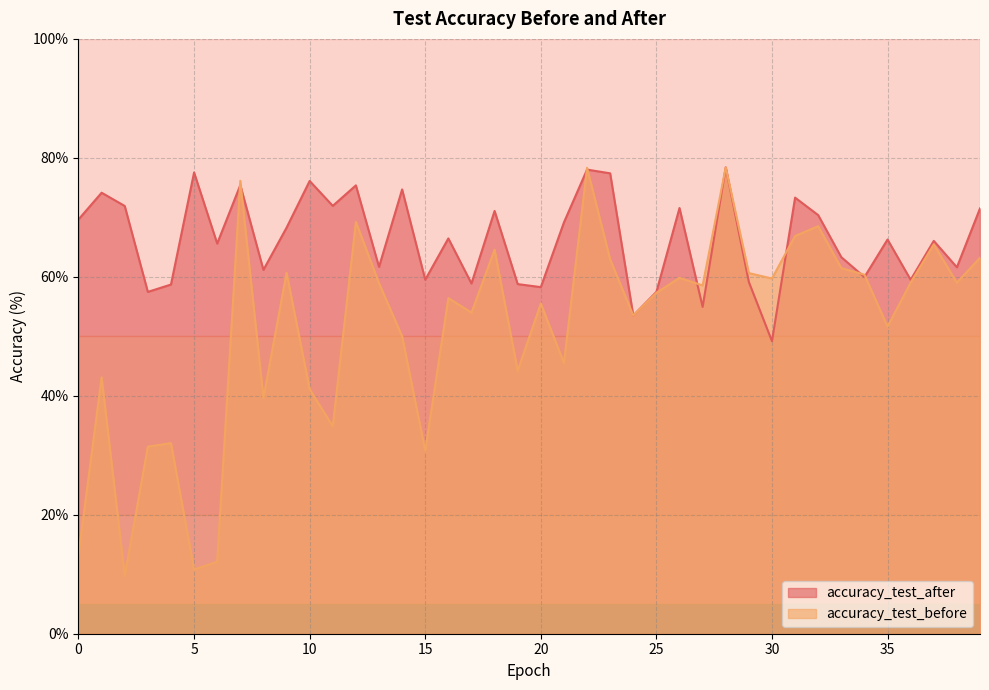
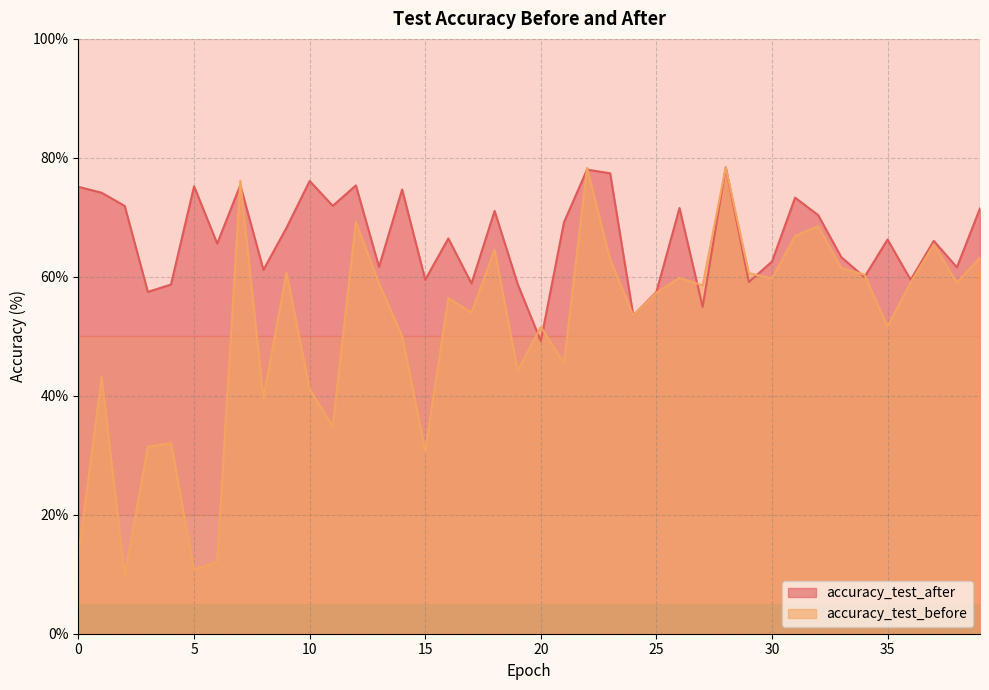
accuracy_test_after, 0: 70% -> 75%
accuracy_test_after, 5: 78% -> 75%
accuracy_test_after, 20: 58% -> 49%
accuracy_test_before, 20: 56% -> 52%
accuracy_test_after, 30: 49% -> 63%
